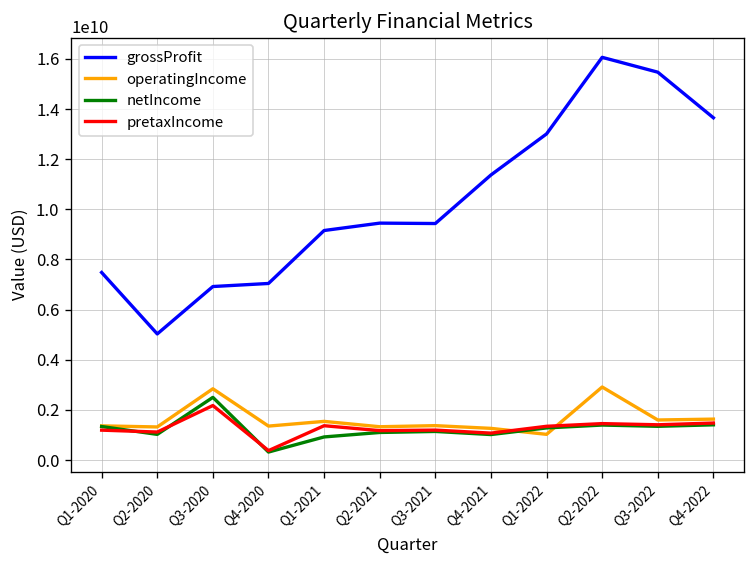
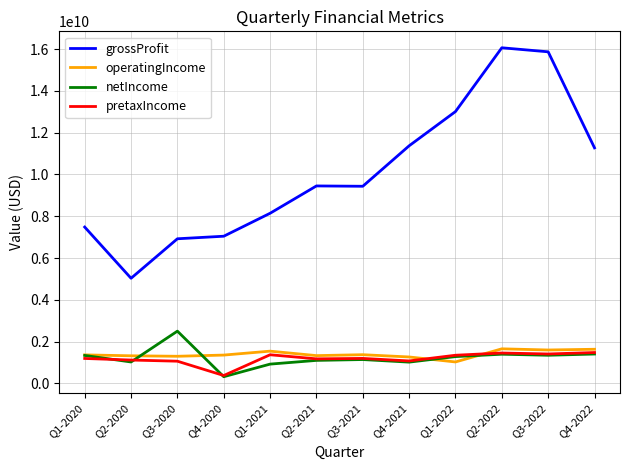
operatingIncome, Q3-2020: 2800000000 -> 1300000000
pretaxIncome, Q3-2020: 2200000000 -> 1100000000
grossProfit, Q1-2021: 9200000000 -> 8100000000
operatingIncome, Q2-2022: 2900000000 -> 1700000000
grossProfit, Q3-2022: 15500000000 -> 15900000000
grossProfit, Q4-2022: 13700000000 -> 11300000000
